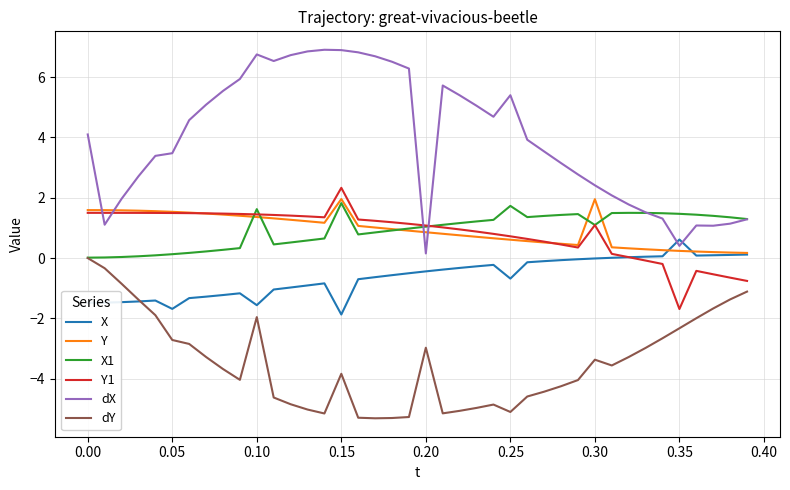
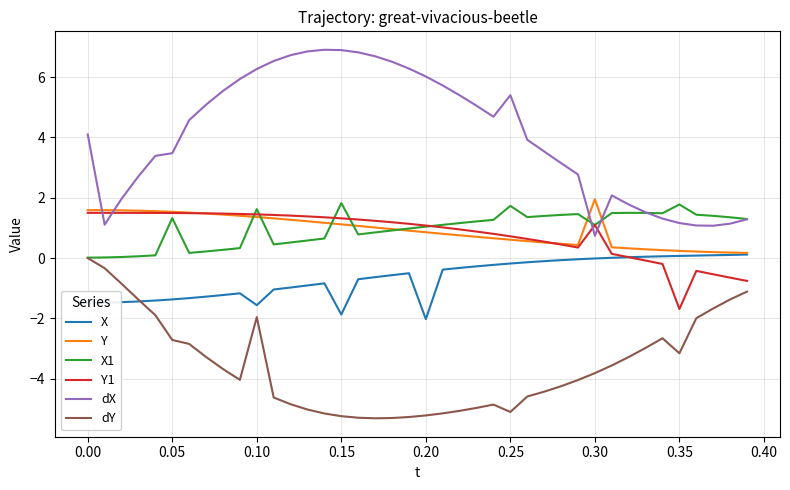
X, 0.05: -1.7 -> -1.4
X1, 0.05: 0.1 -> 1.3
dX, 0.10: 6.8 -> 6.3
Y, 0.15: 2.0 -> 1.1
Y1, 0.15: 2.3 -> 1.3
dY, 0.15: -3.8 -> -5.2
X, 0.20: -0.4 -> -2.0
dX, 0.20: 0.2 -> 6.0
dY, 0.20: -3.0 -> -5.2
X, 0.25: -0.7 -> -0.2
dX, 0.30: 2.4 -> 0.7
dY, 0.30: -3.4 -> -3.8
X, 0.35: 0.6 -> 0.1
X1, 0.35: 1.5 -> 1.8
dX, 0.35: 0.4 -> 1.2
dY, 0.35: -2.3 -> -3.2
